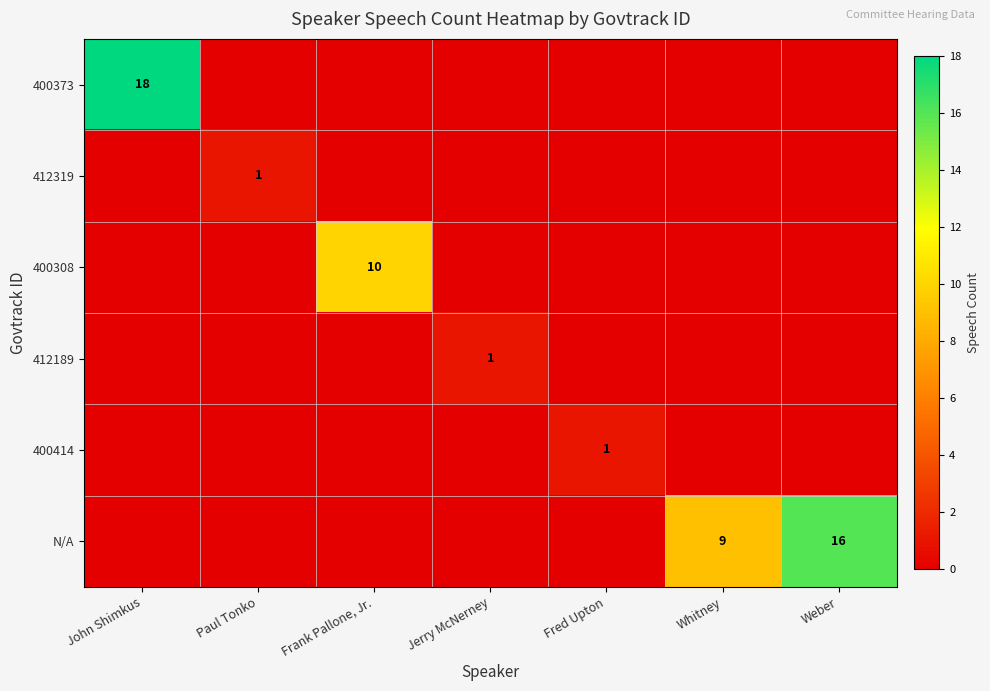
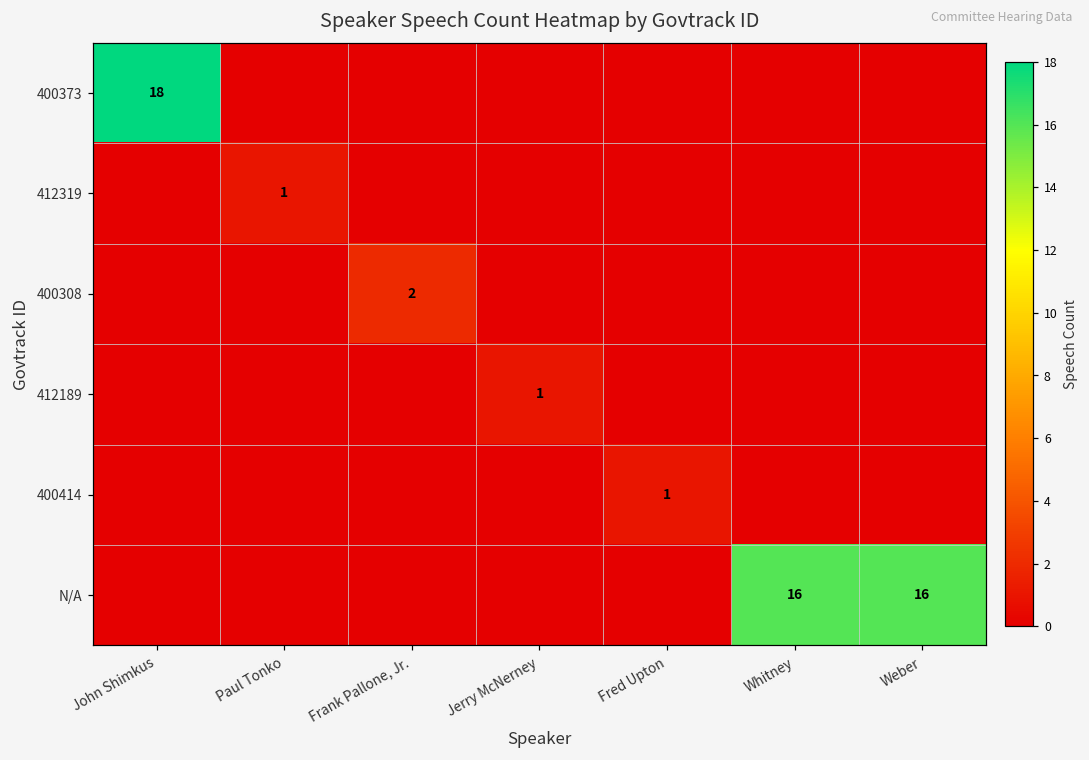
400308, Frank Pallone, Jr.: 10 -> 2
N/A, Whitney: 9 -> 16
